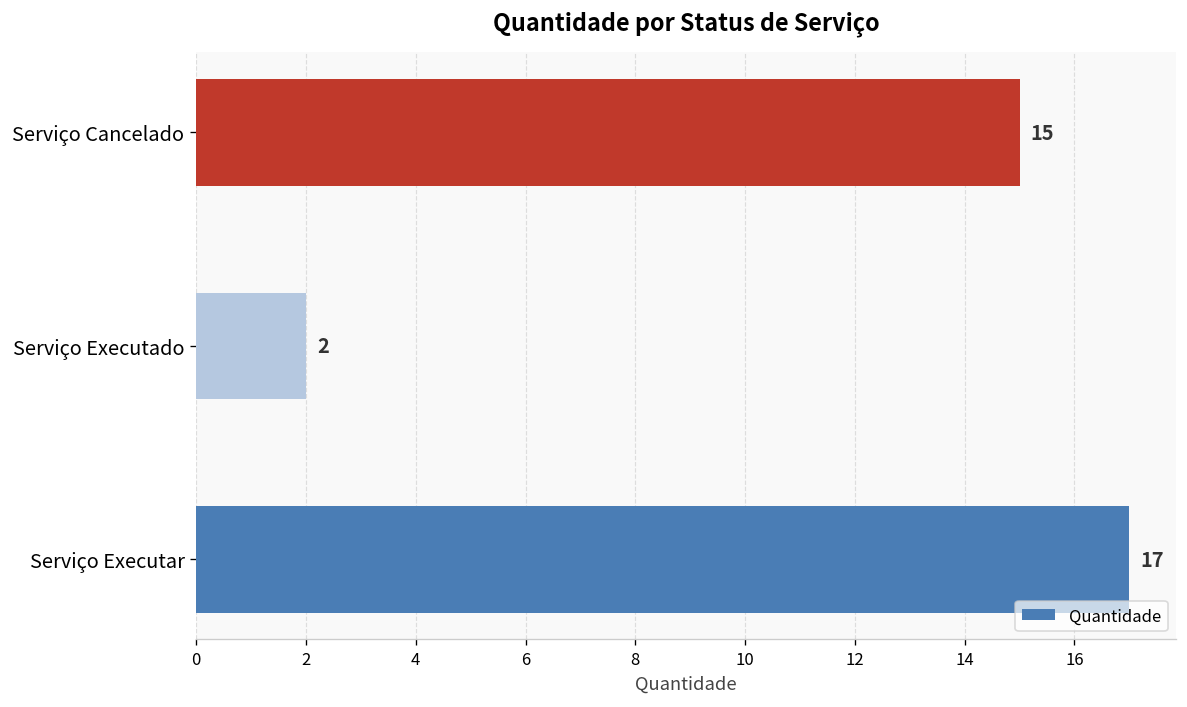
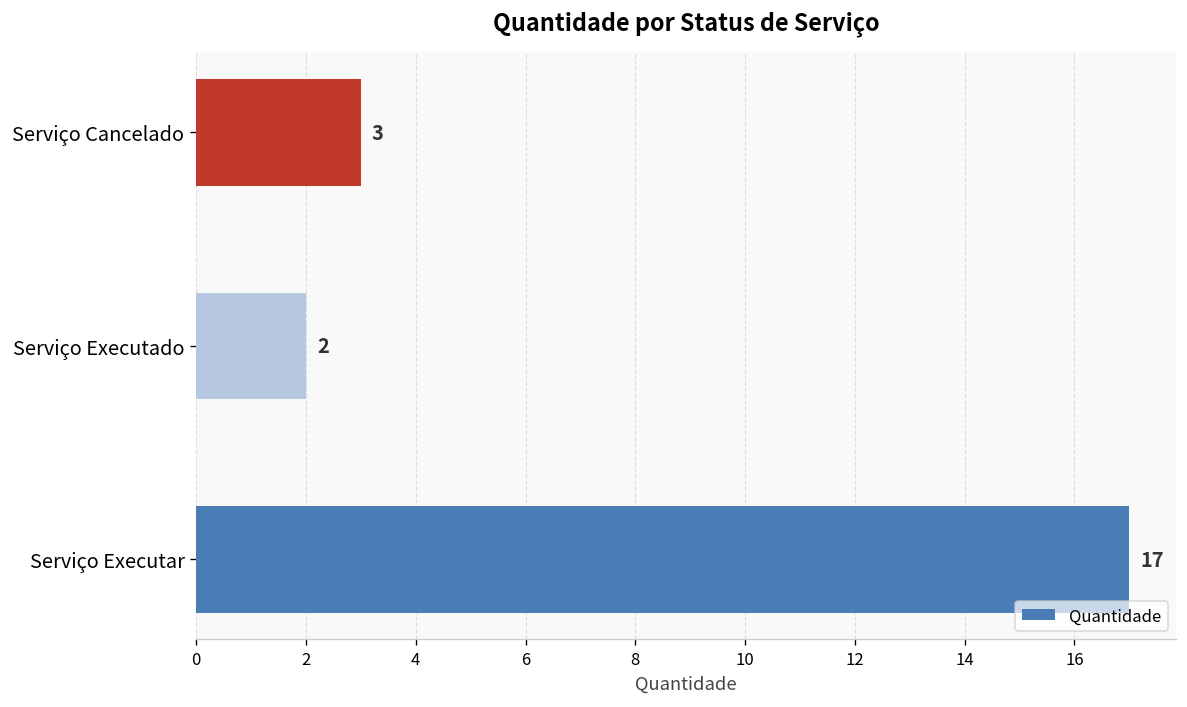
Serviço Cancelado: 15 -> 3
